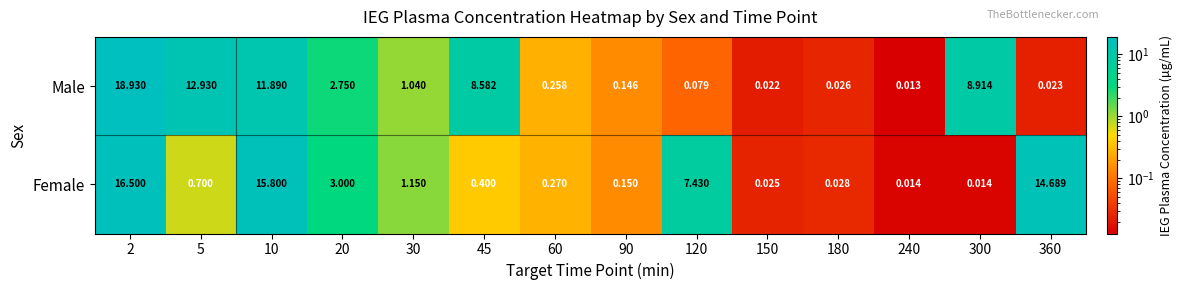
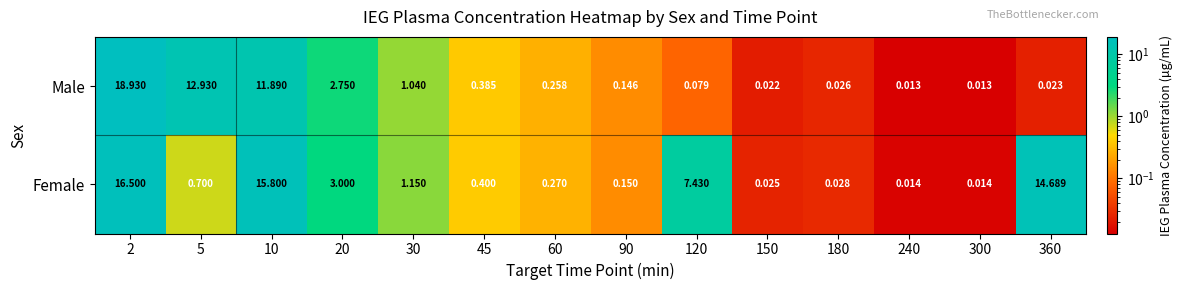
Male, 45: 8.582 -> 0.385
Male, 300: 8.914 -> 0.013
